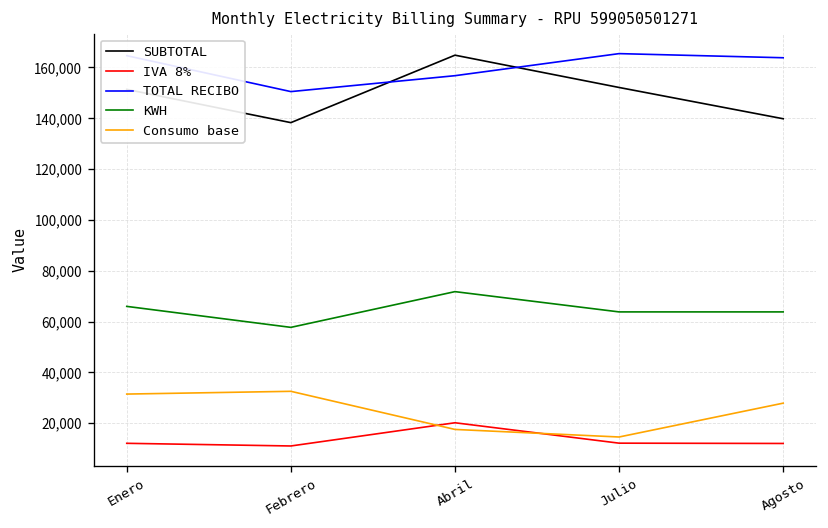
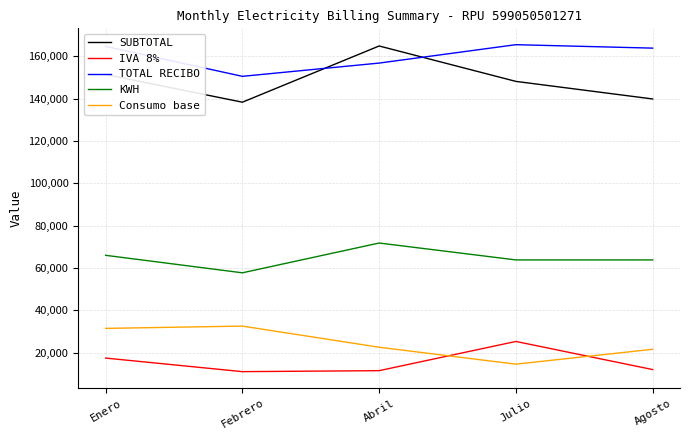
IVA 8%, Enero: 12,000 -> 17,000
IVA 8%, Abril: 20,000 -> 12,000
Consumo base, Abril: 18,000 -> 23,000
SUBTOTAL, Julio: 152,000 -> 148,000
IVA 8%, Julio: 12,000 -> 25,000
Consumo base, Agosto: 28,000 -> 22,000
